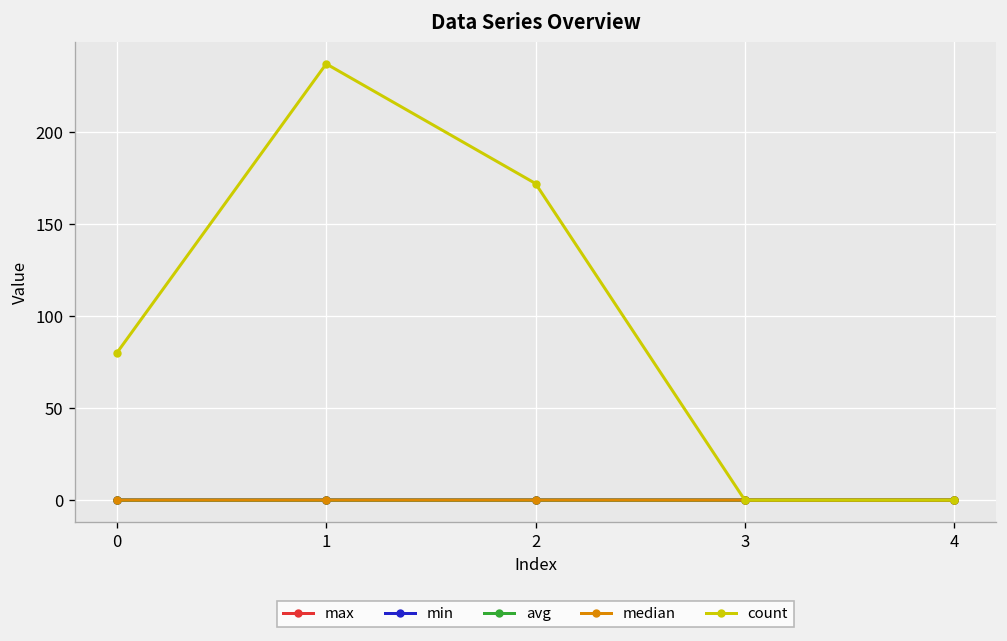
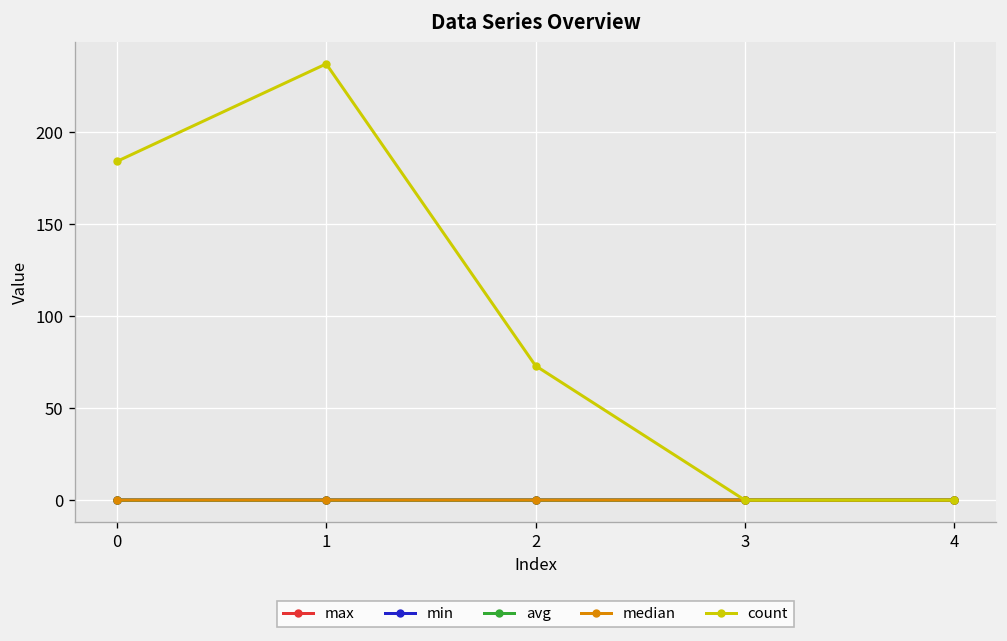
count, 0: 80 -> 184
count, 2: 172 -> 73
